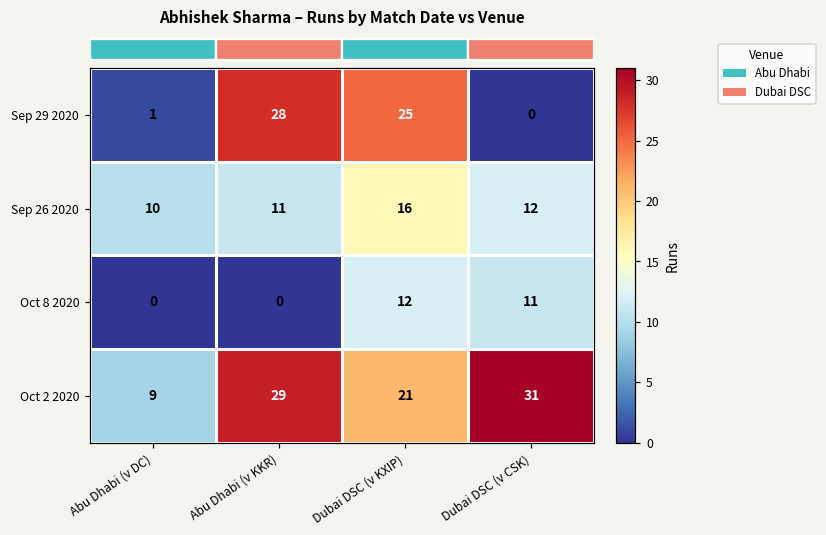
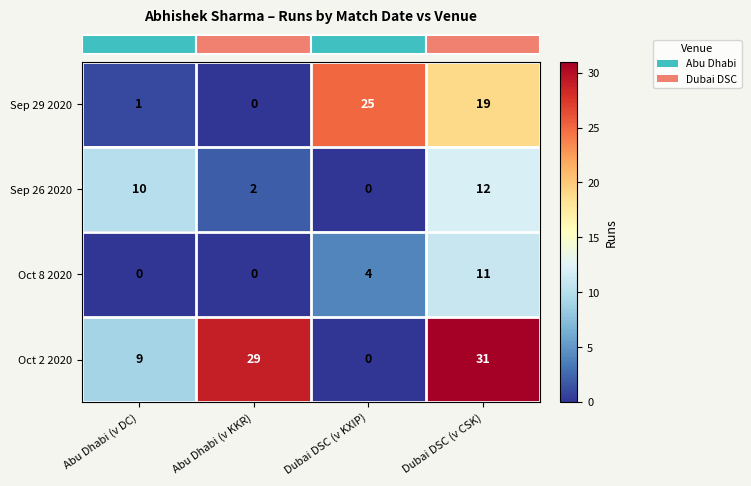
Sep 29 2020, Abu Dhabi (v KKR): 28 -> 0
Sep 29 2020, Dubai DSC (v CSK): 0 -> 19
Sep 26 2020, Abu Dhabi (v KKR): 11 -> 2
Sep 26 2020, Dubai DSC (v KXIP): 16 -> 0
Oct 8 2020, Dubai DSC (v KXIP): 12 -> 4
Oct 2 2020, Dubai DSC (v KXIP): 21 -> 0
